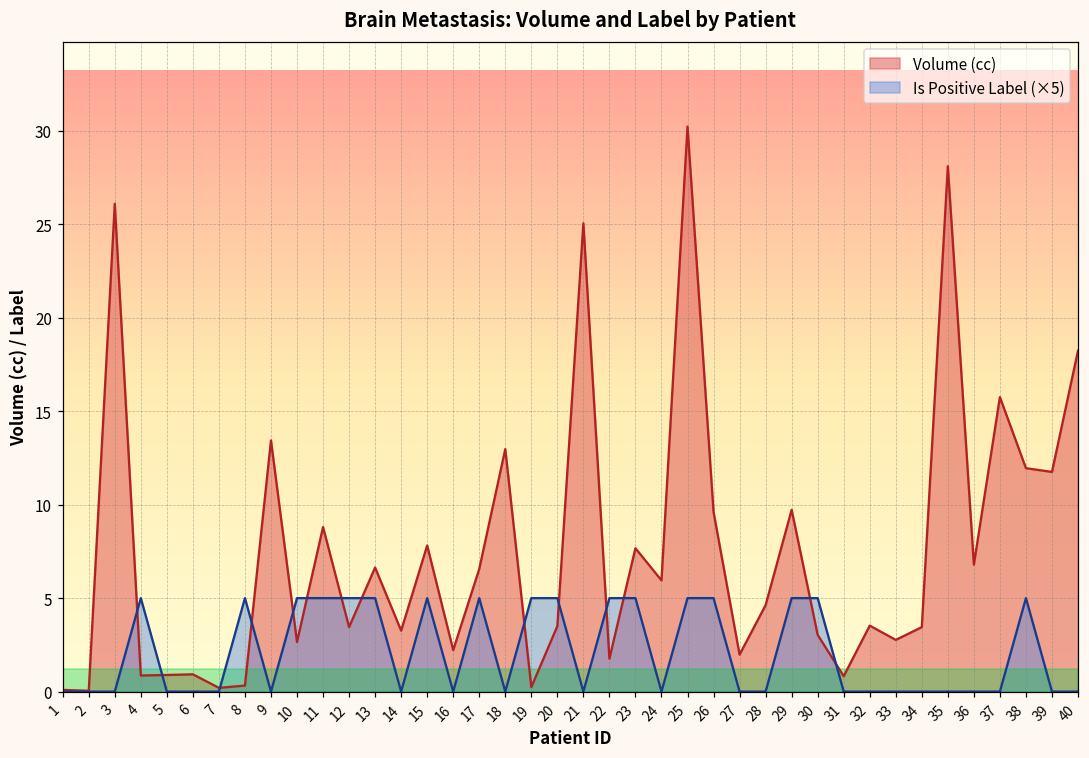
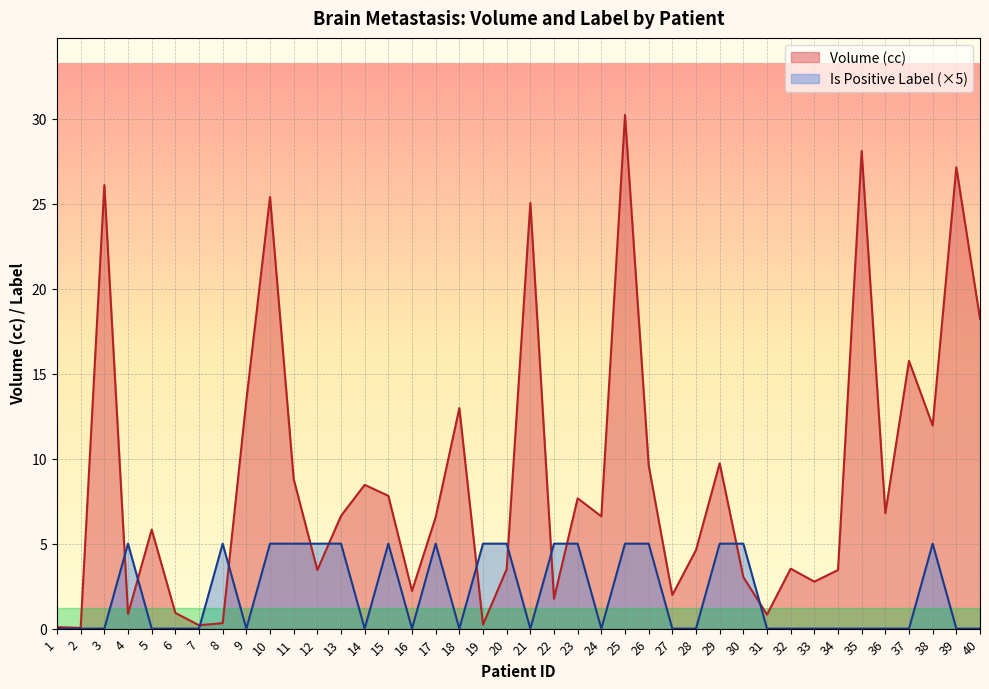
Volume (cc), 5: 0.9 -> 5.8
Volume (cc), 10: 2.7 -> 25.4
Volume (cc), 14: 3.3 -> 8.5
Volume (cc), 24: 5.9 -> 6.6
Volume (cc), 39: 11.8 -> 27.1
